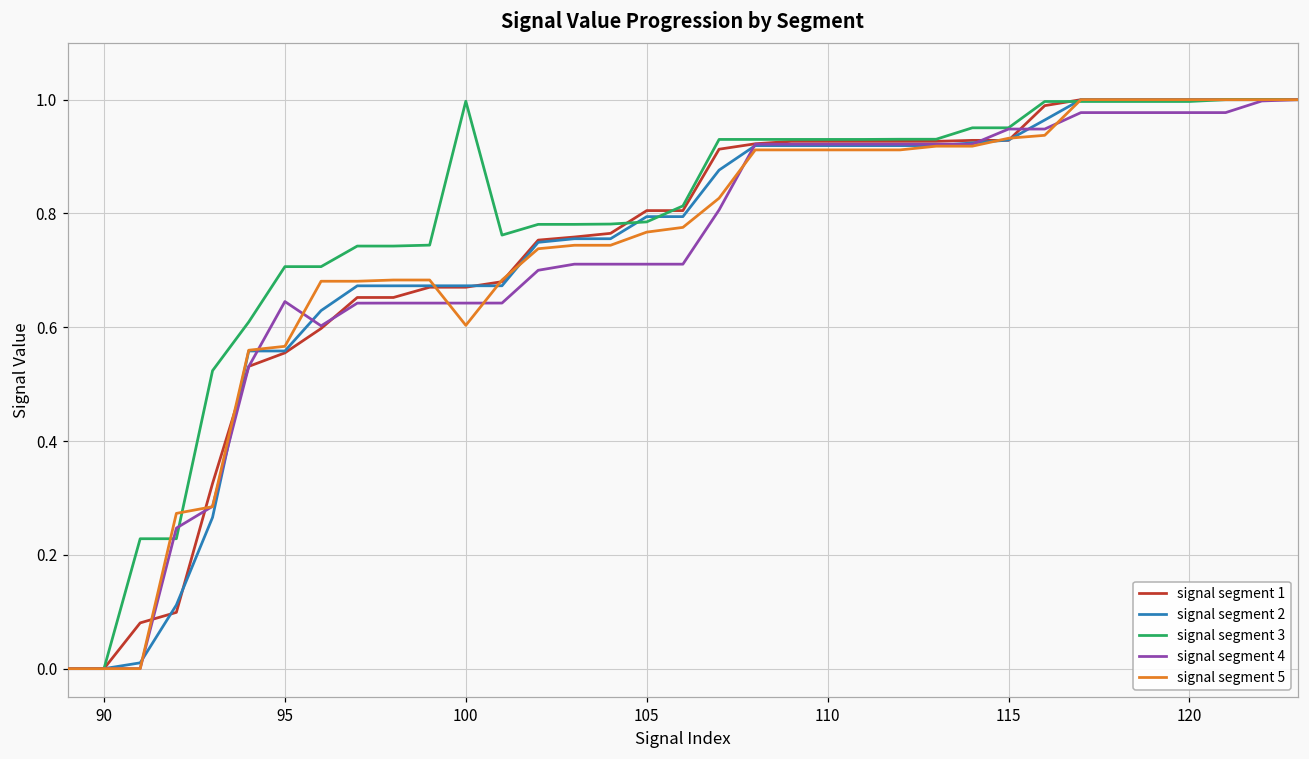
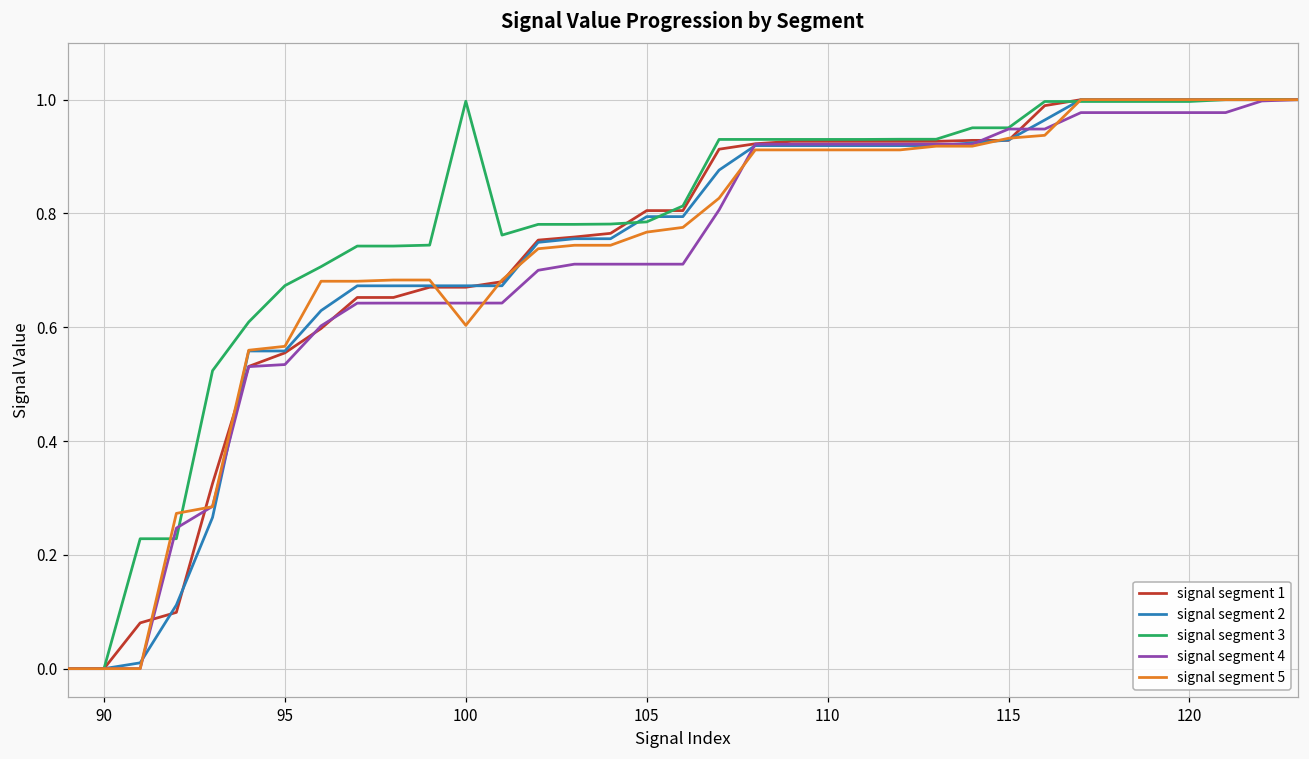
signal segment 3, 95: 0.71 -> 0.67
signal segment 4, 95: 0.65 -> 0.53
